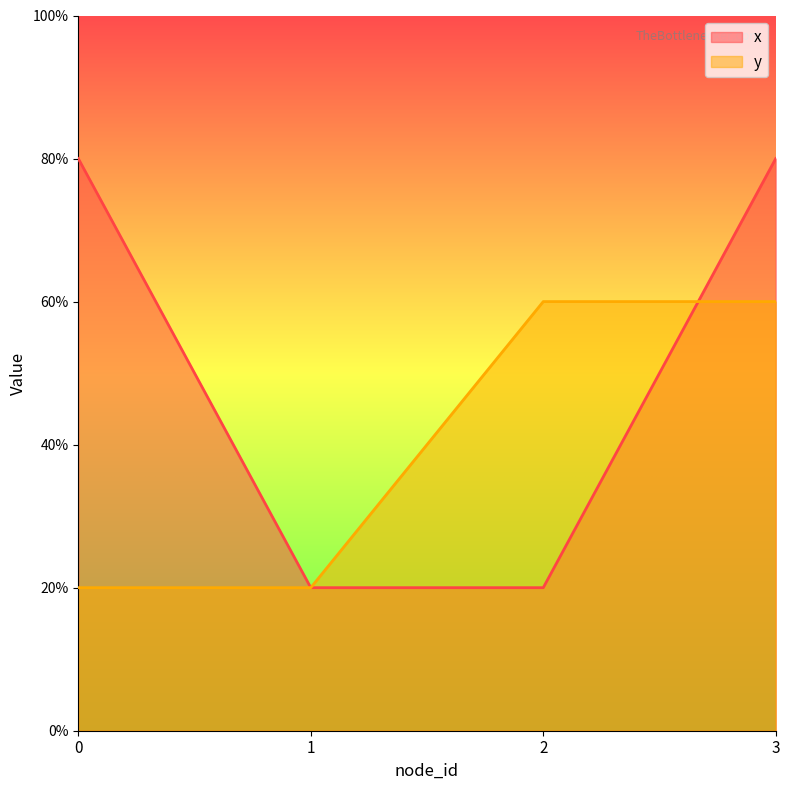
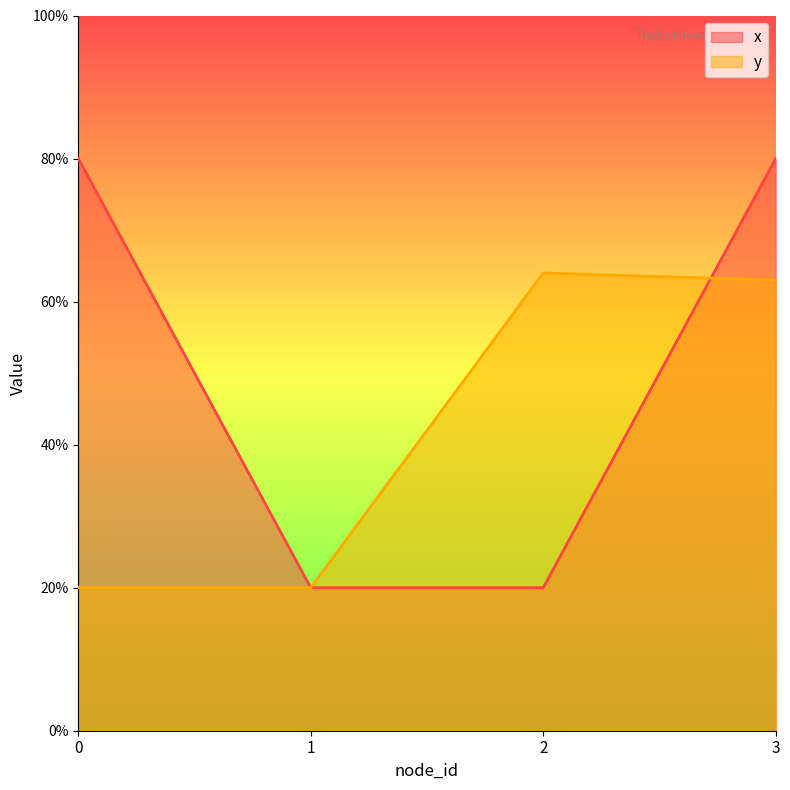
y, 2: 60% -> 64%
y, 3: 60% -> 63%
